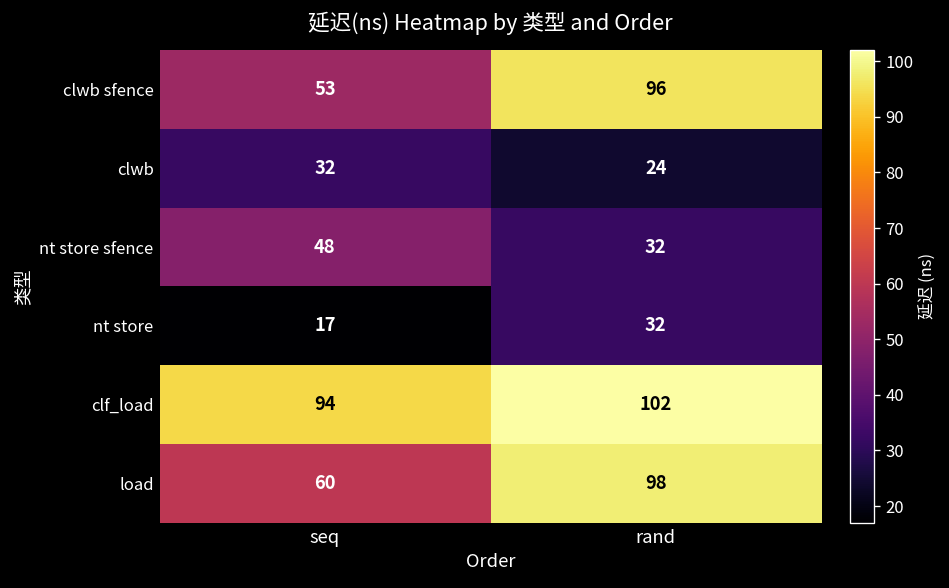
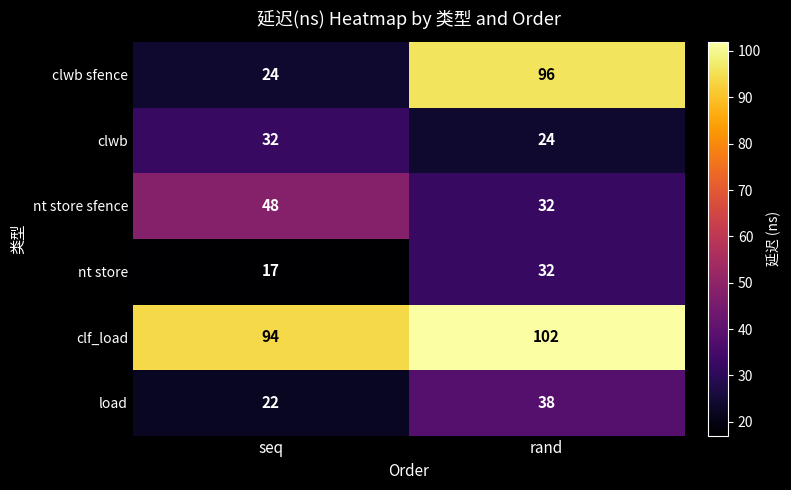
clwb sfence, seq: 53 -> 24
load, seq: 60 -> 22
load, rand: 98 -> 38
